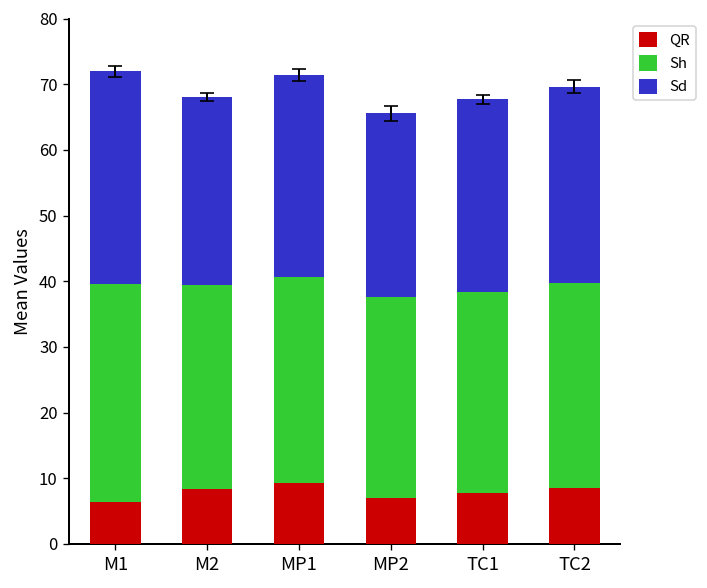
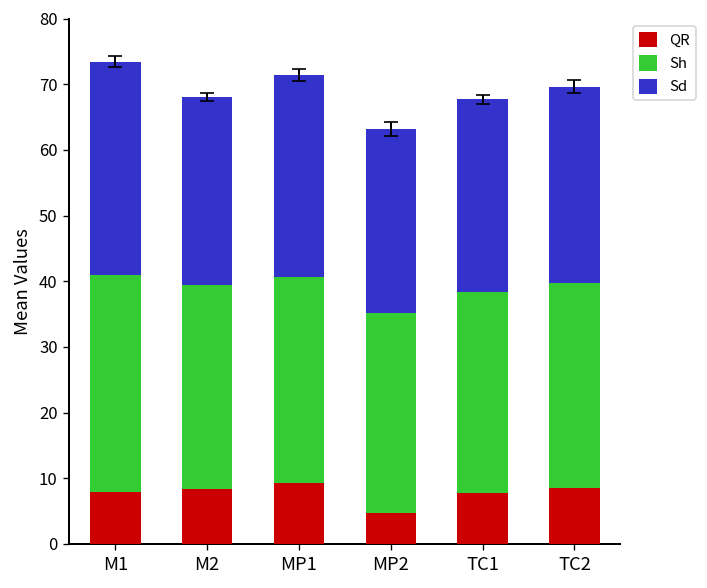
QR, M1: 6 -> 8
QR, MP2: 7 -> 5
